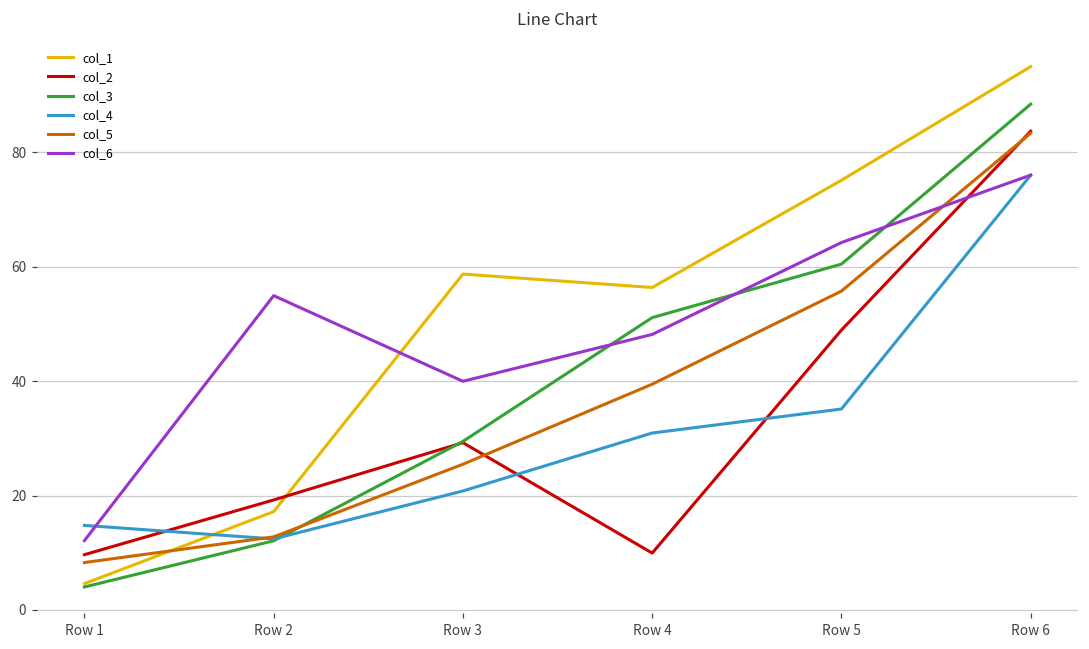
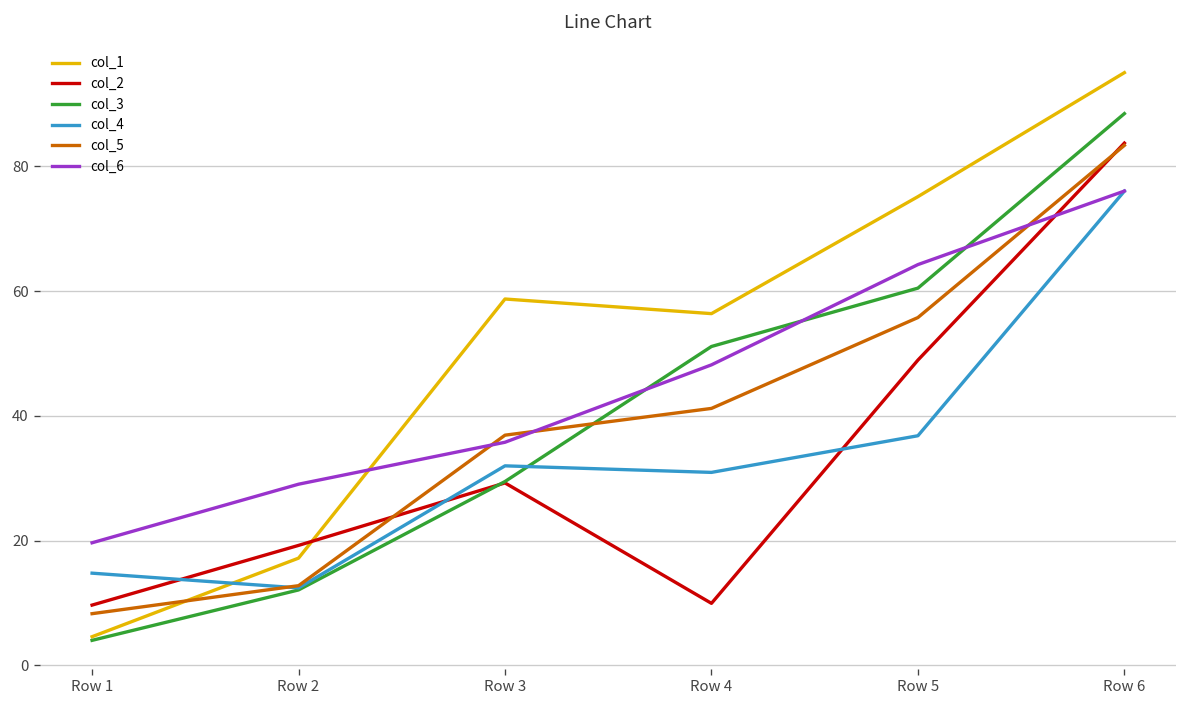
col_6, Row 1: 12 -> 20
col_6, Row 2: 55 -> 29
col_4, Row 3: 21 -> 32
col_5, Row 3: 25 -> 37
col_6, Row 3: 40 -> 36
col_5, Row 4: 39 -> 41
col_4, Row 5: 35 -> 37
